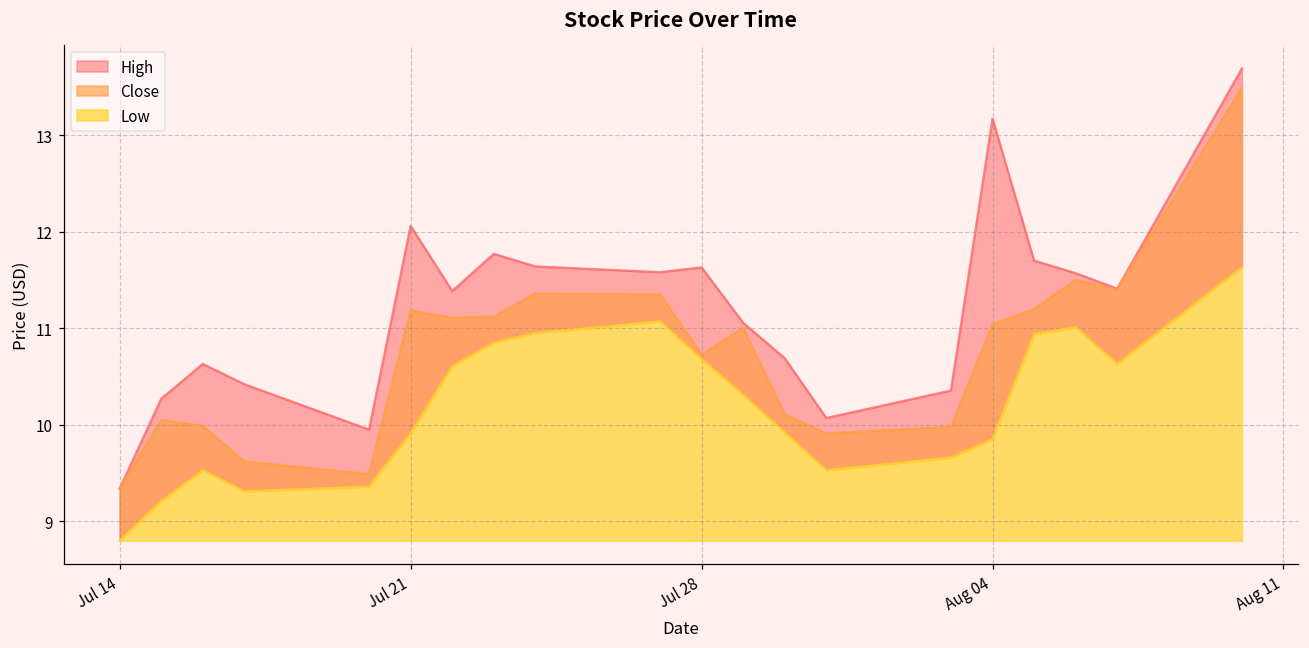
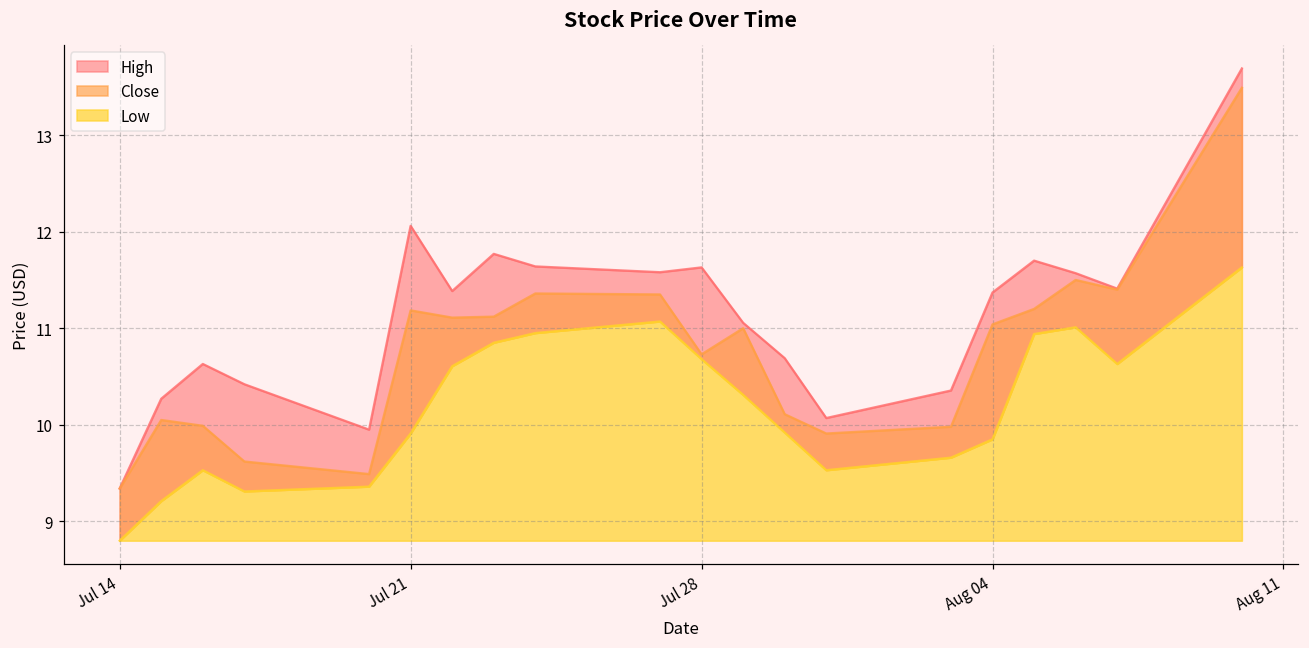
High, Aug 04: 13.2 -> 11.4
